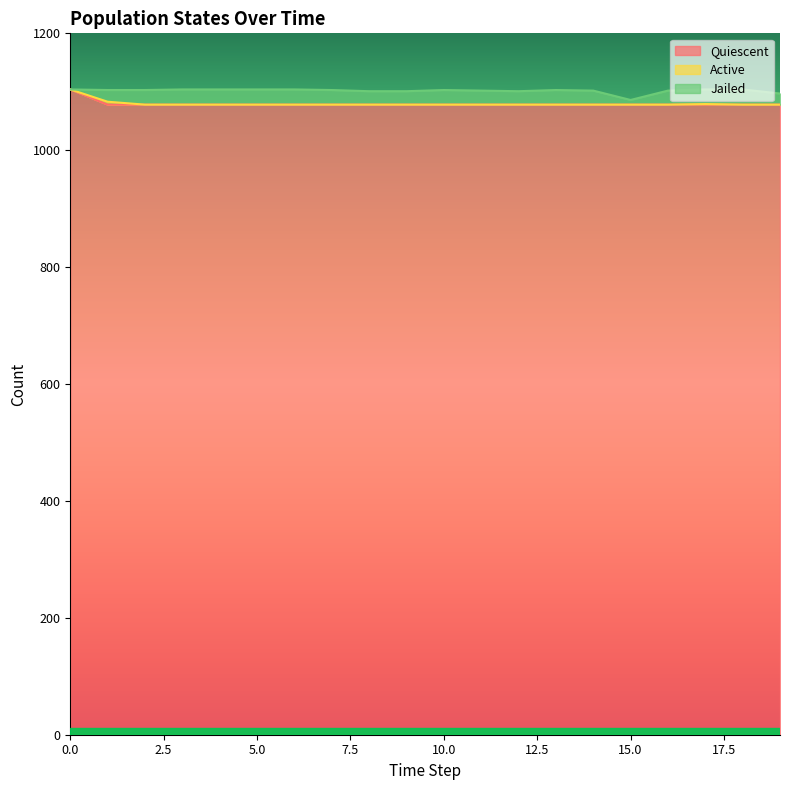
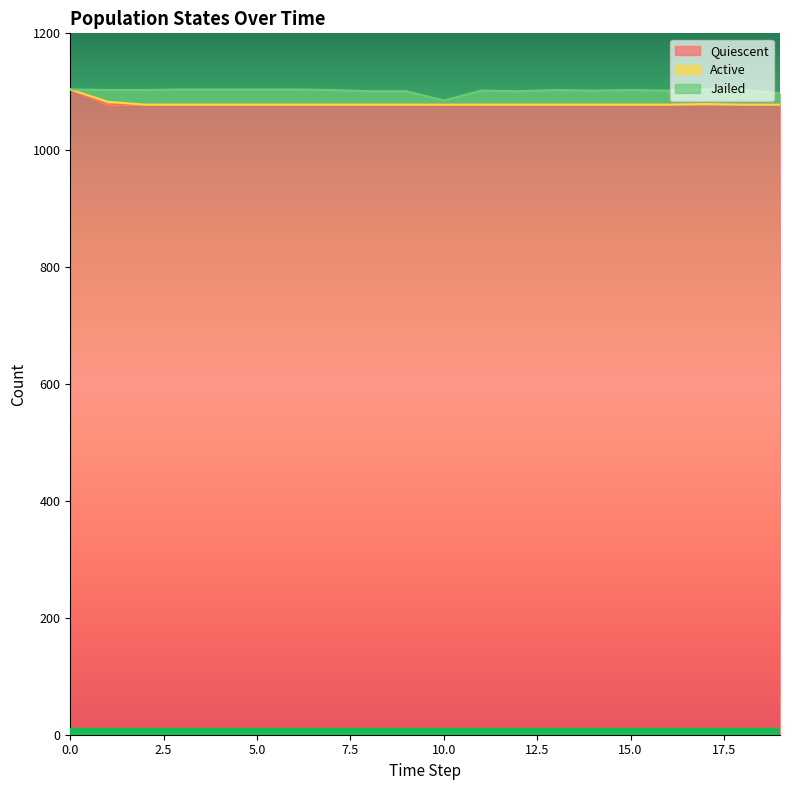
Jailed, 10.0: 30 -> 10
Jailed, 15.0: 10 -> 30
